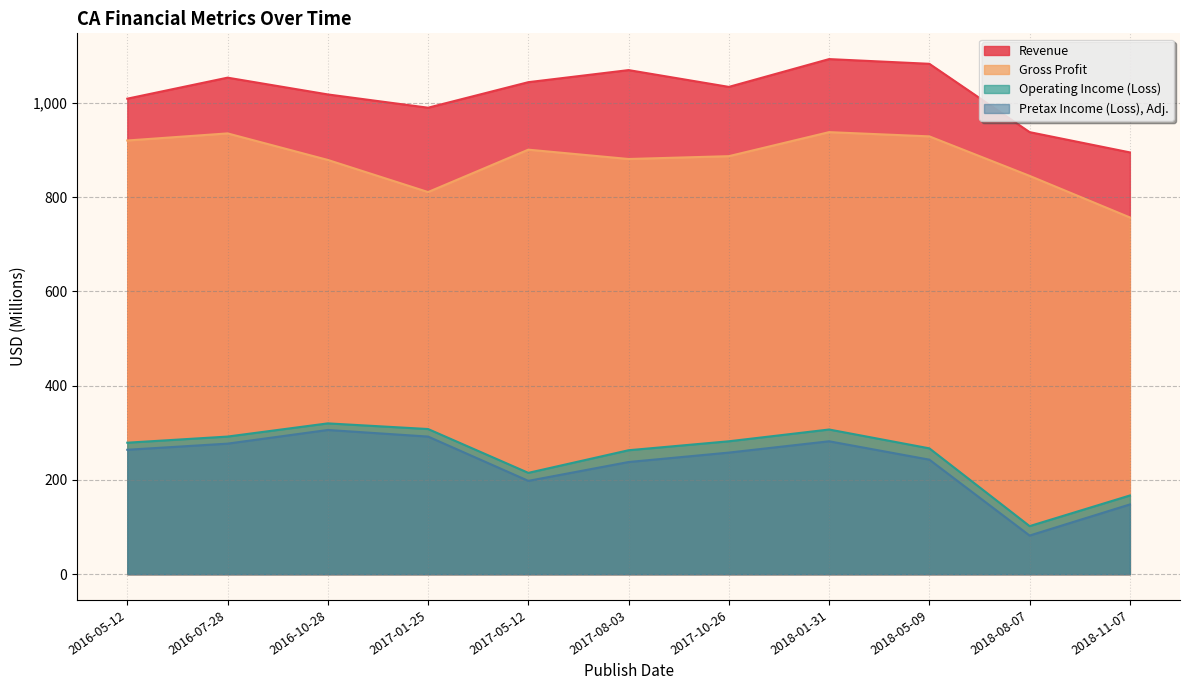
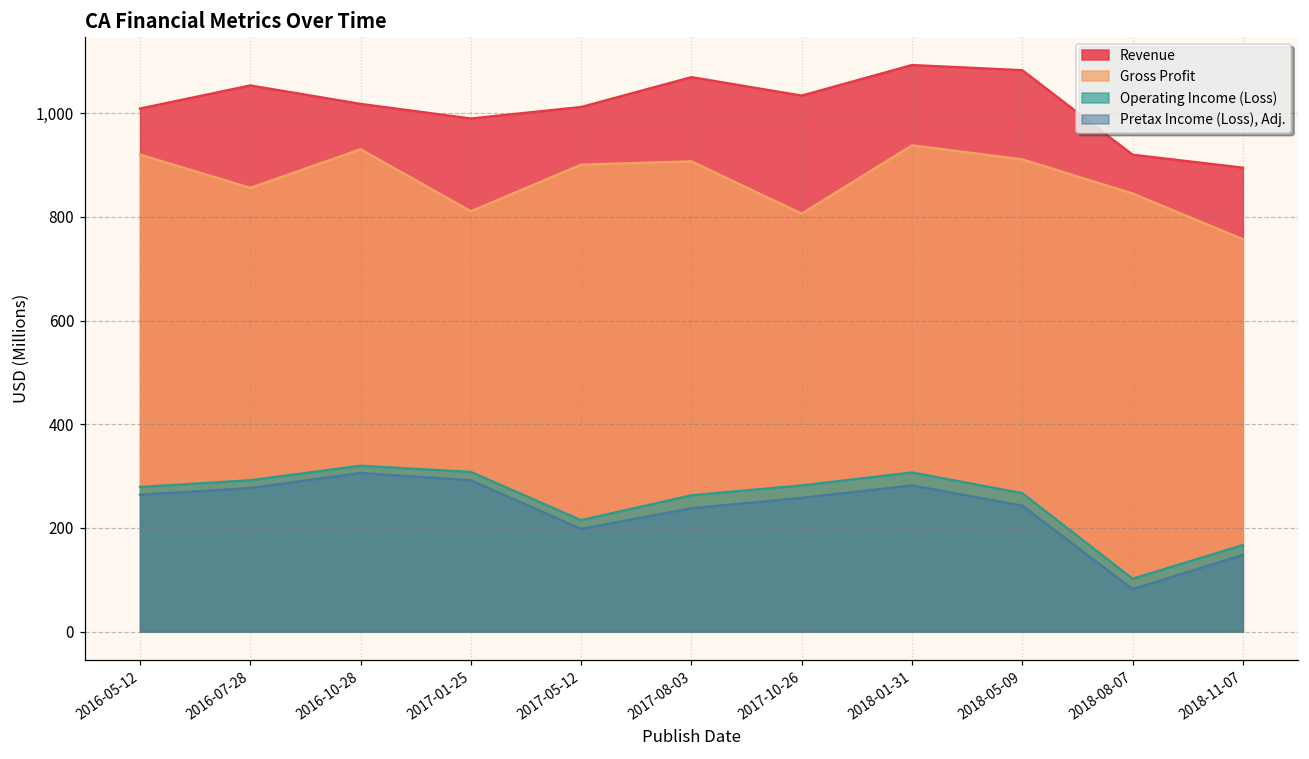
Gross Profit, 2016-07-28: 940 -> 860
Gross Profit, 2016-10-28: 880 -> 930
Revenue, 2017-05-12: 1,040 -> 1,010
Gross Profit, 2017-08-03: 880 -> 910
Gross Profit, 2017-10-26: 890 -> 810
Gross Profit, 2018-05-09: 930 -> 910
Revenue, 2018-08-07: 940 -> 920
